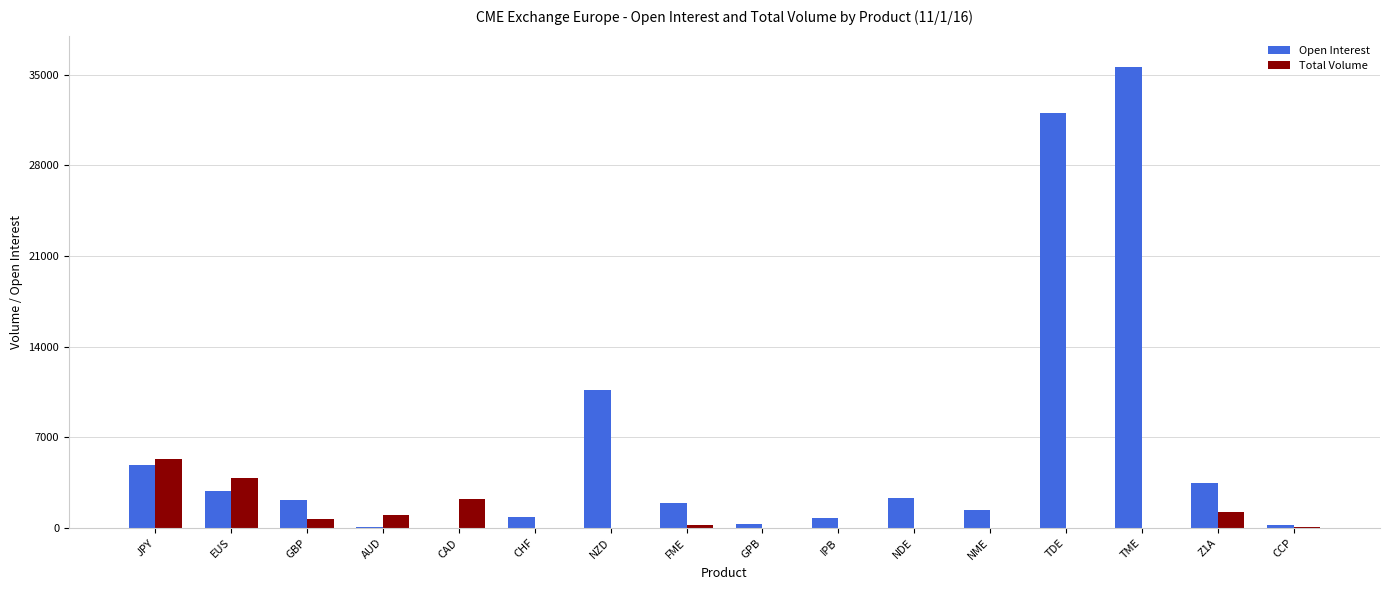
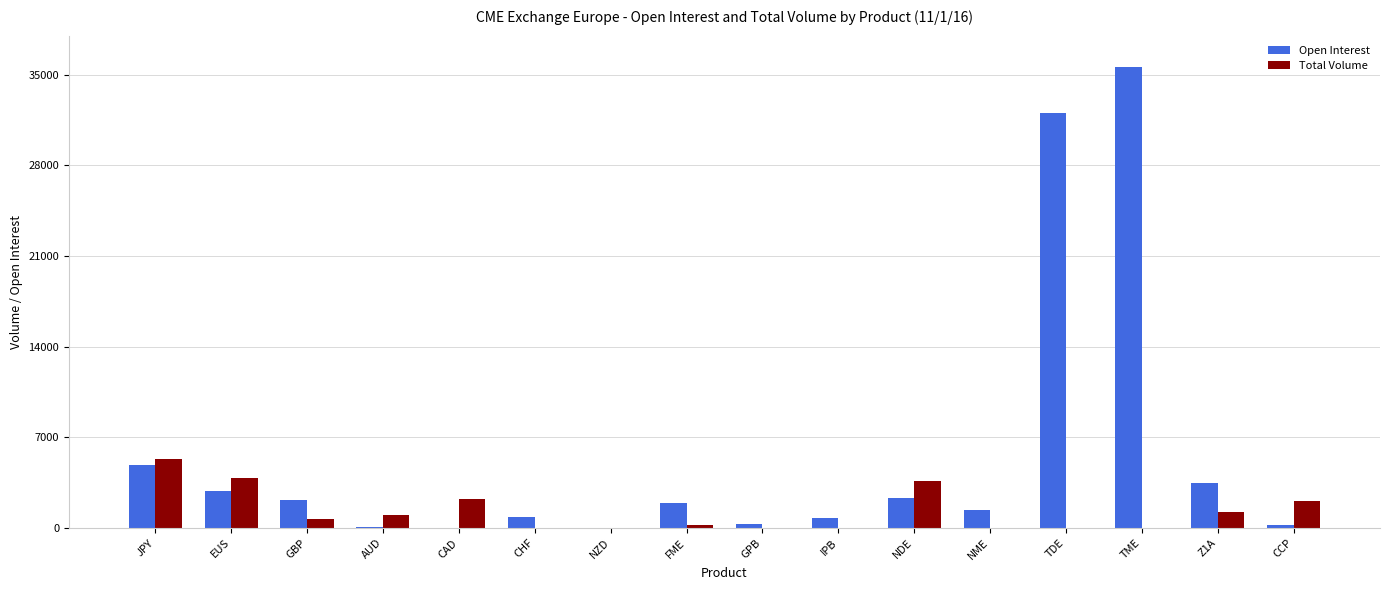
Open Interest, NZD: 10700 -> 0
Total Volume, NDE: 0 -> 3600
Total Volume, CCP: 100 -> 2100
